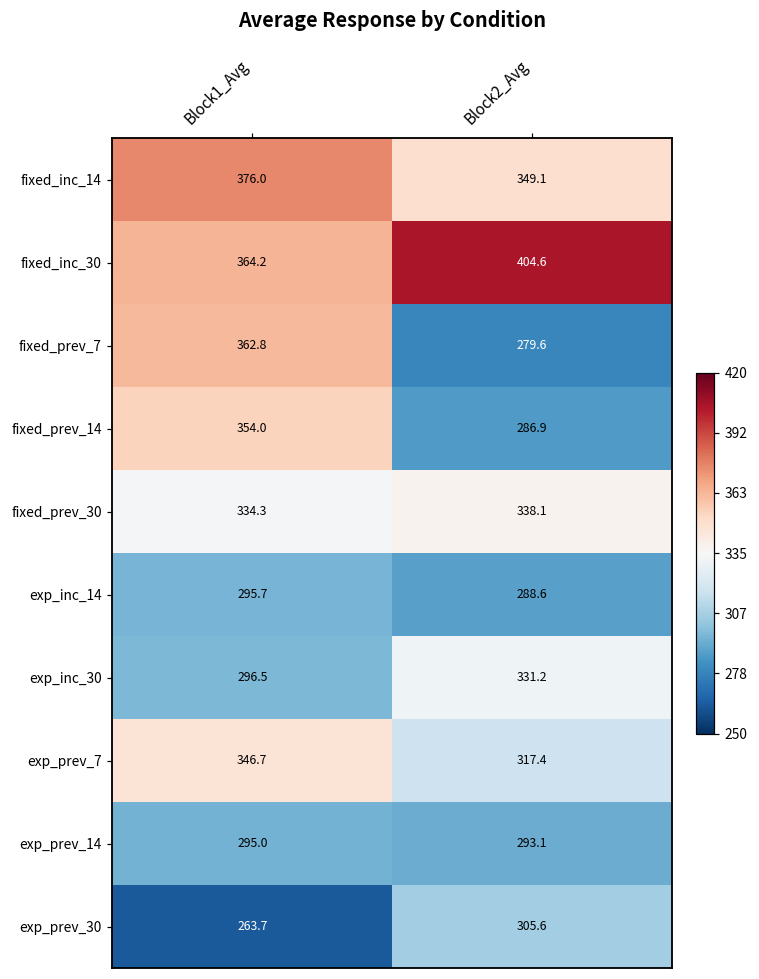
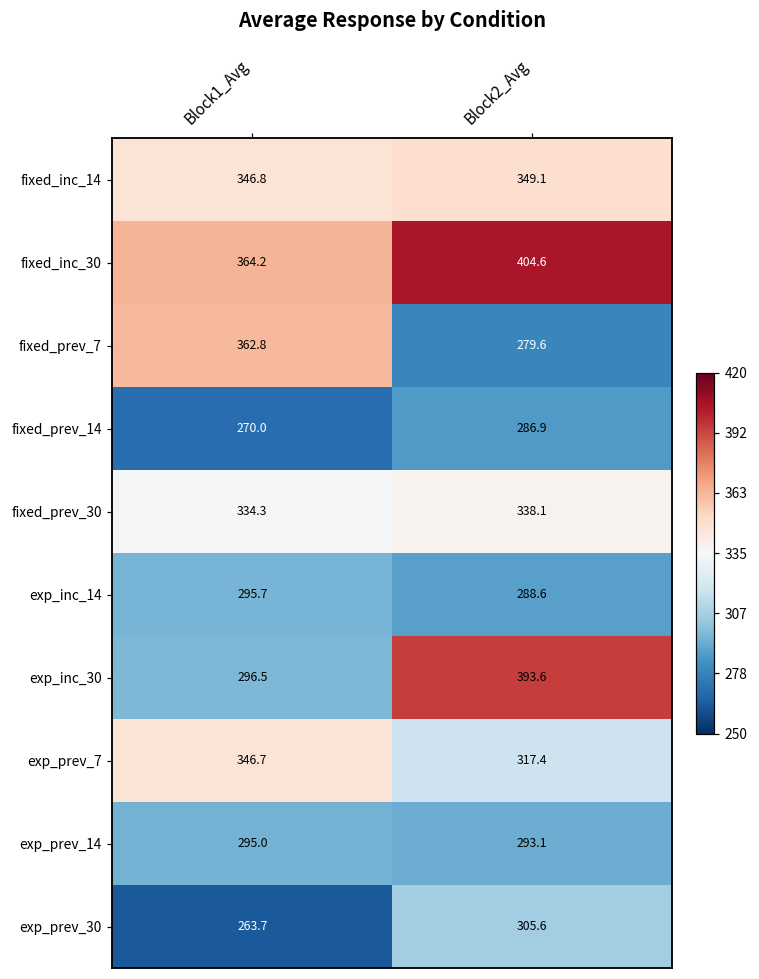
fixed_inc_14, Block1_Avg: 376.0 -> 346.8
fixed_prev_14, Block1_Avg: 354.0 -> 270.0
exp_inc_30, Block2_Avg: 331.2 -> 393.6
